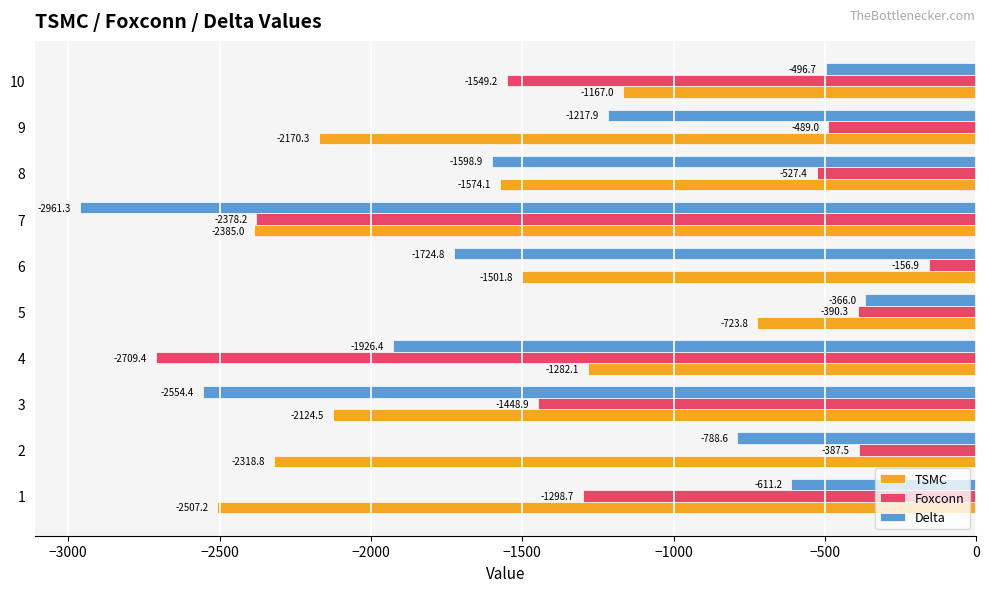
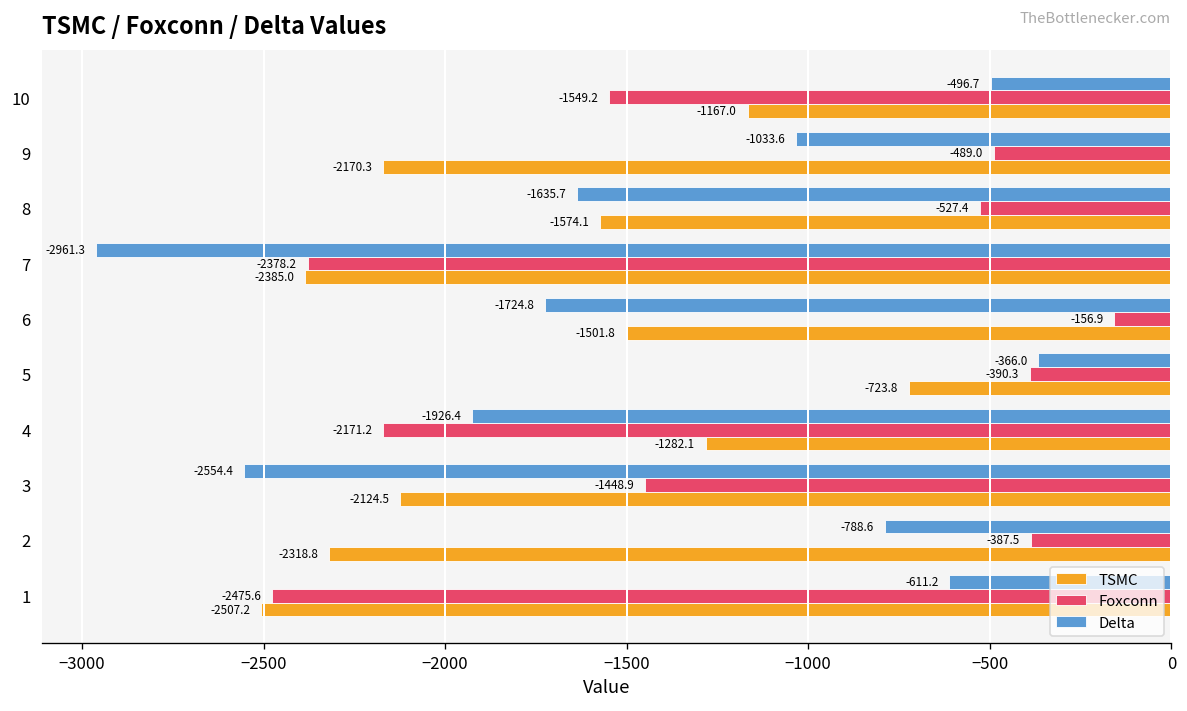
Delta, 9: -1217.9 -> -1033.6
Delta, 8: -1598.9 -> -1635.7
Foxconn, 4: -2709.4 -> -2171.2
Foxconn, 1: -1298.7 -> -2475.6
